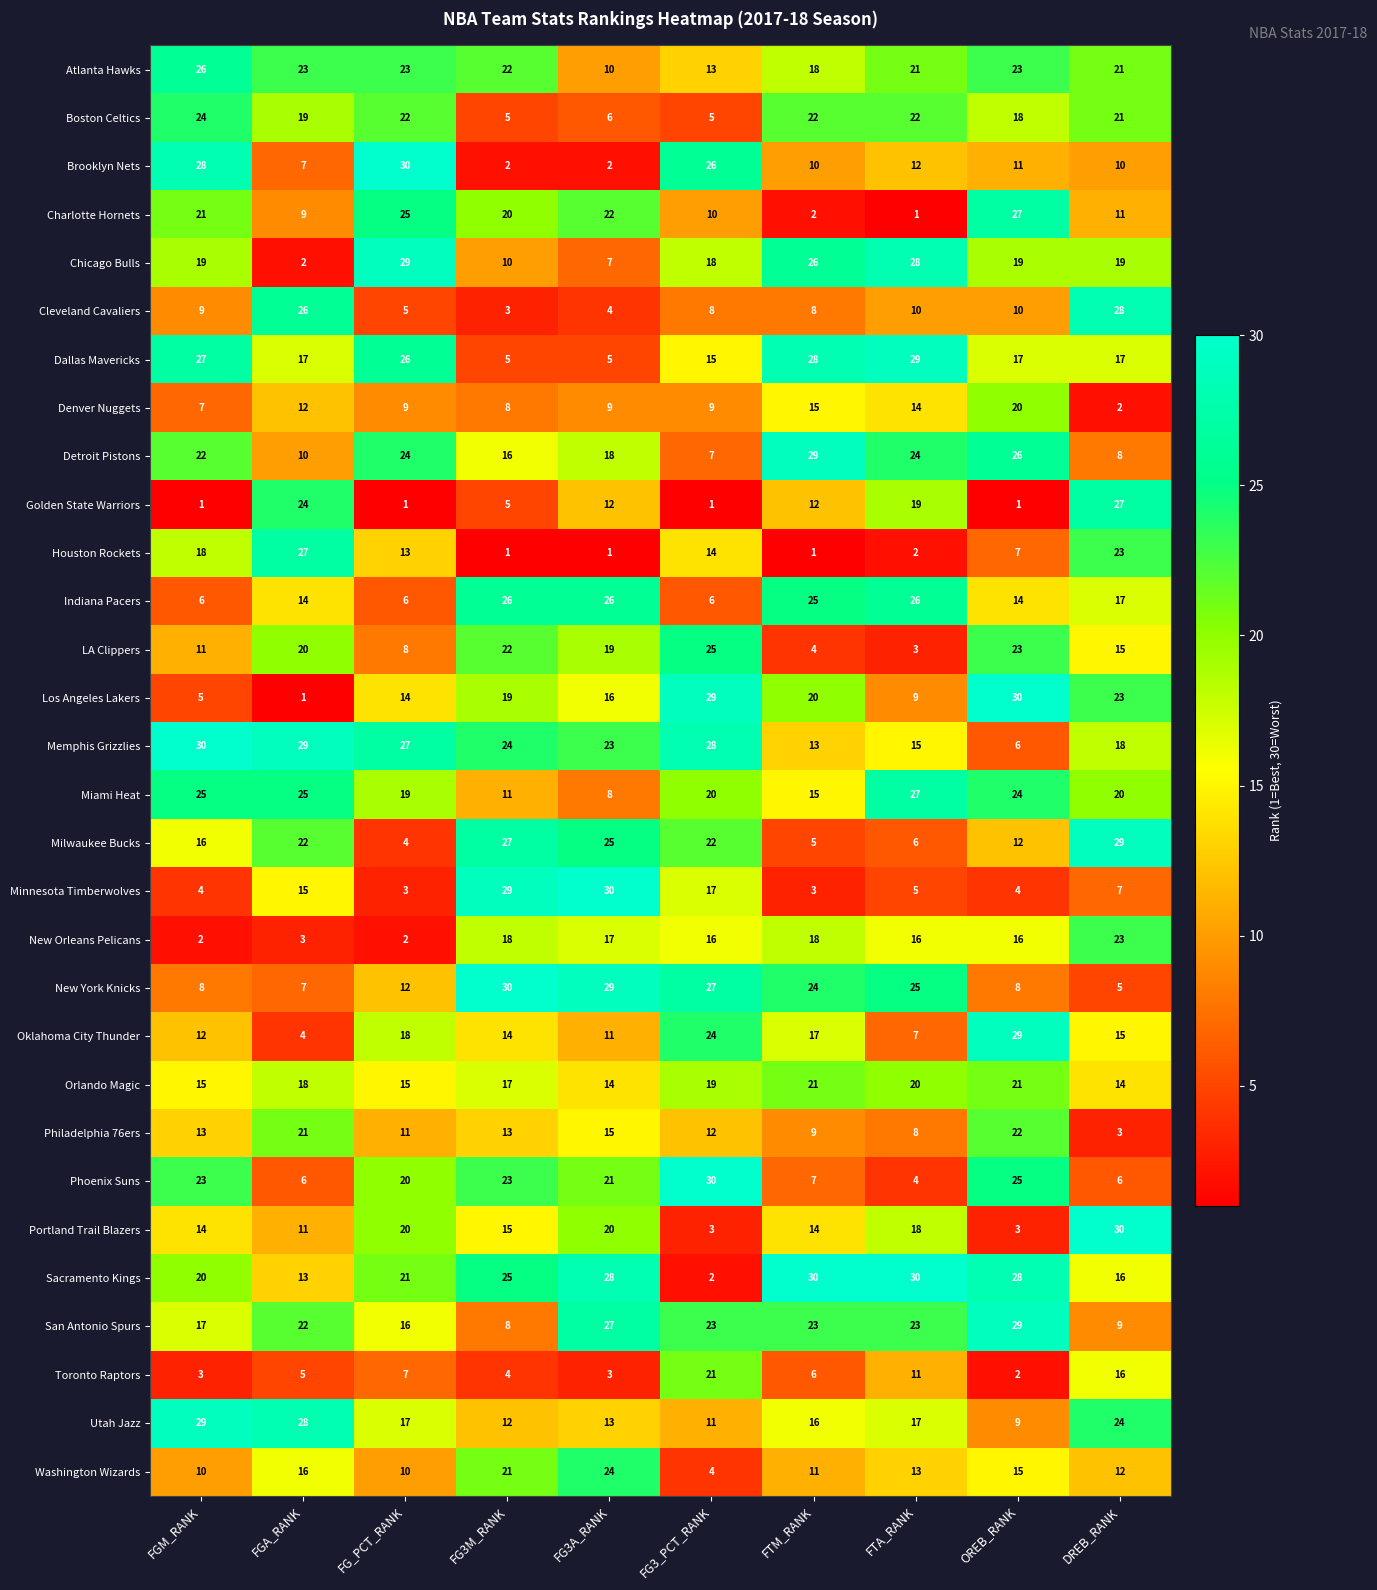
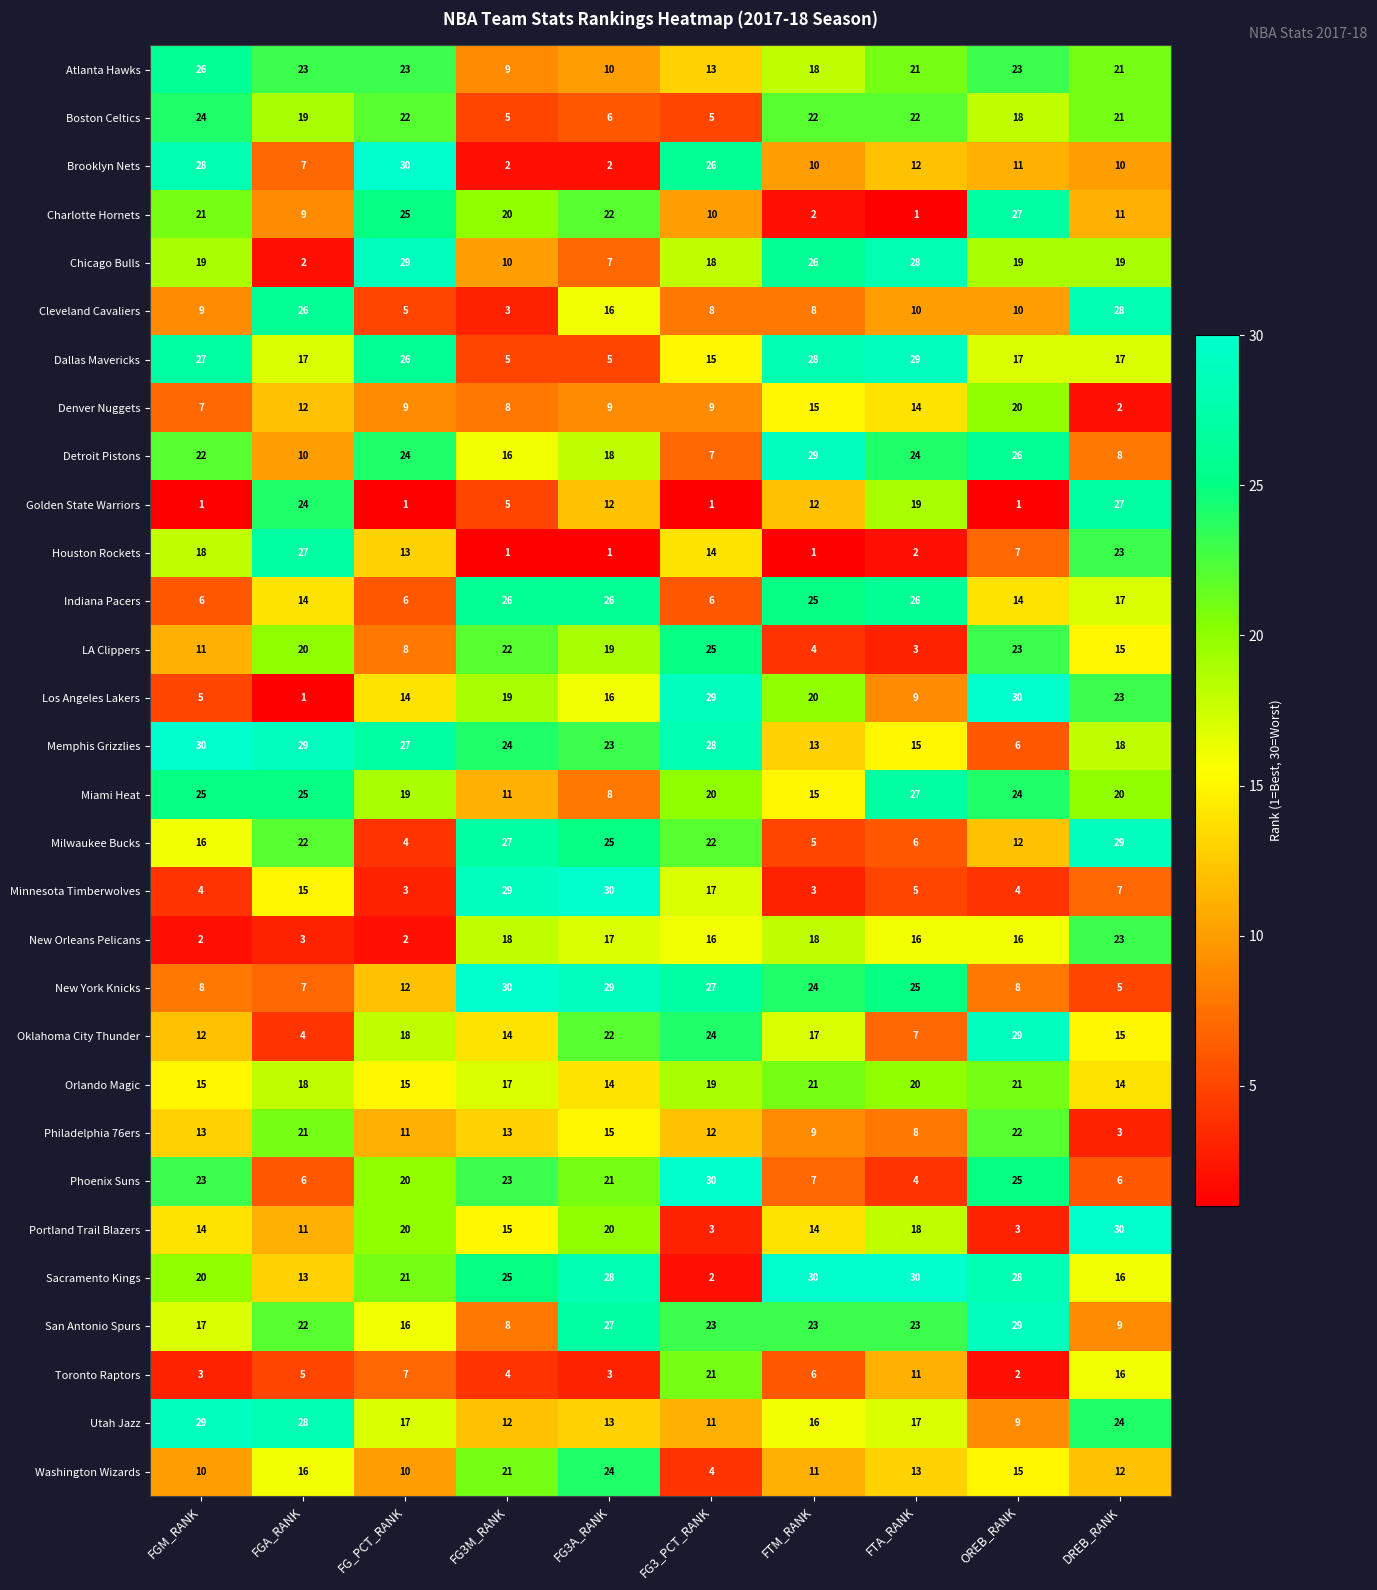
Atlanta Hawks, FG3M_RANK: 22 -> 9
Cleveland Cavaliers, FG3A_RANK: 4 -> 16
Oklahoma City Thunder, FG3A_RANK: 11 -> 22
